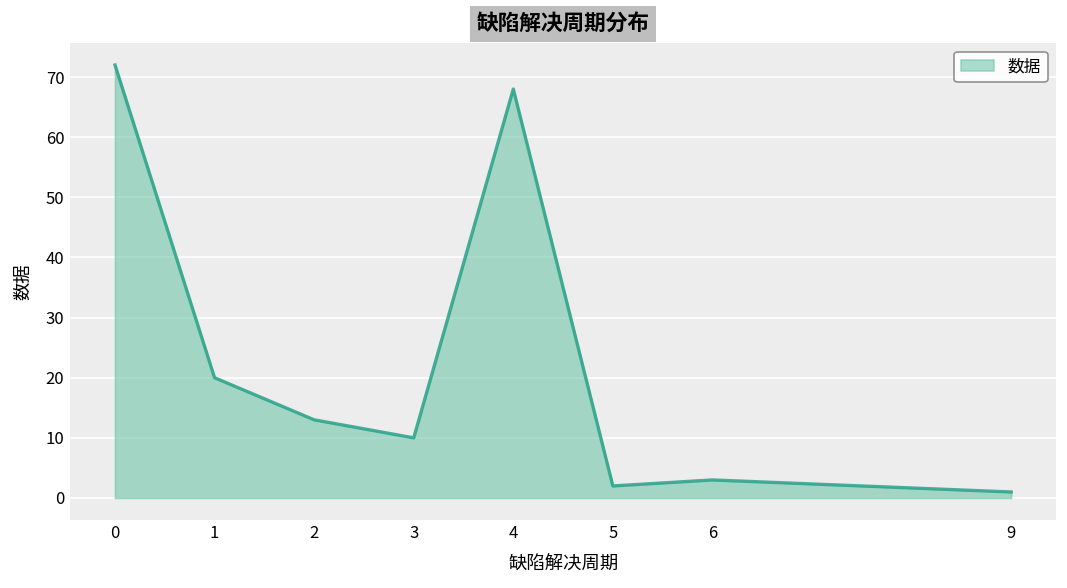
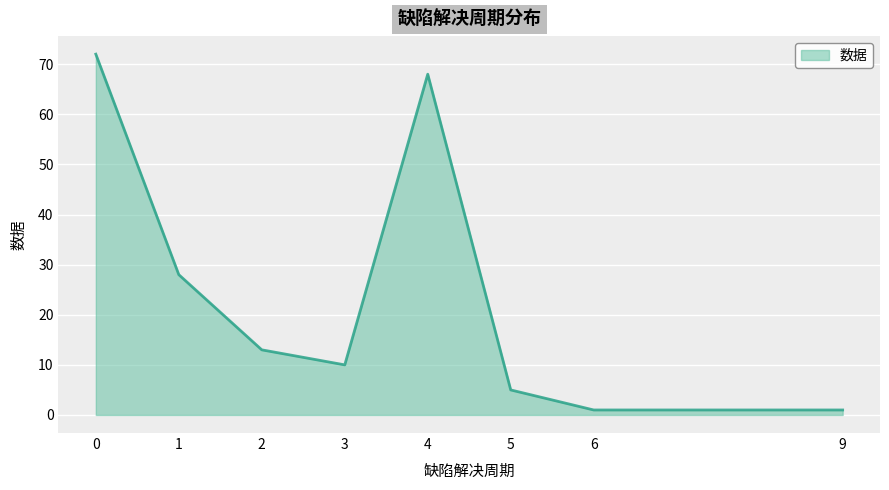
1: 20 -> 28
5: 2 -> 5
6: 3 -> 1
